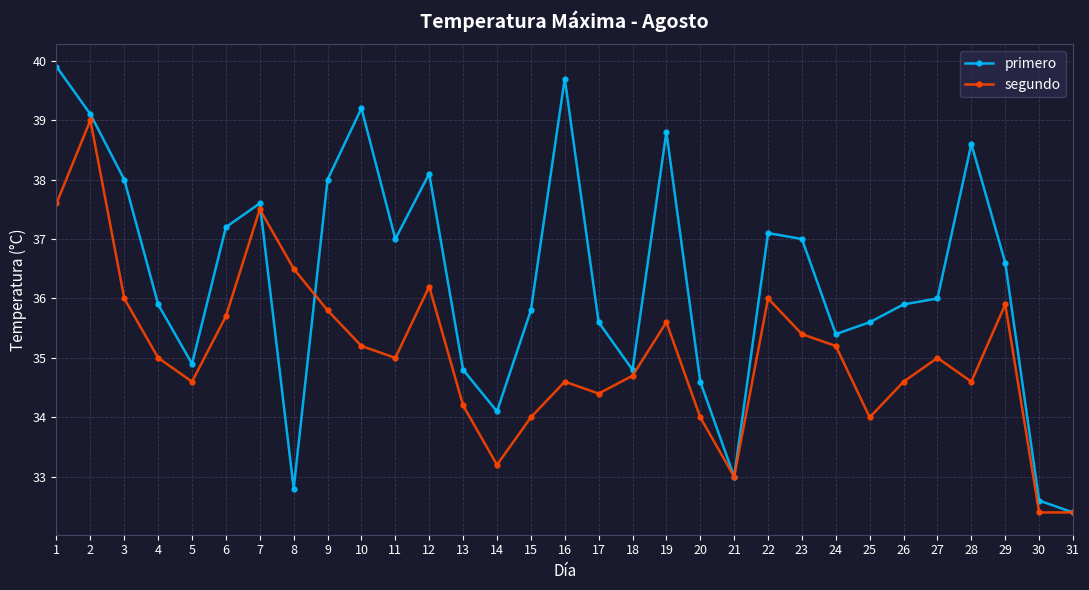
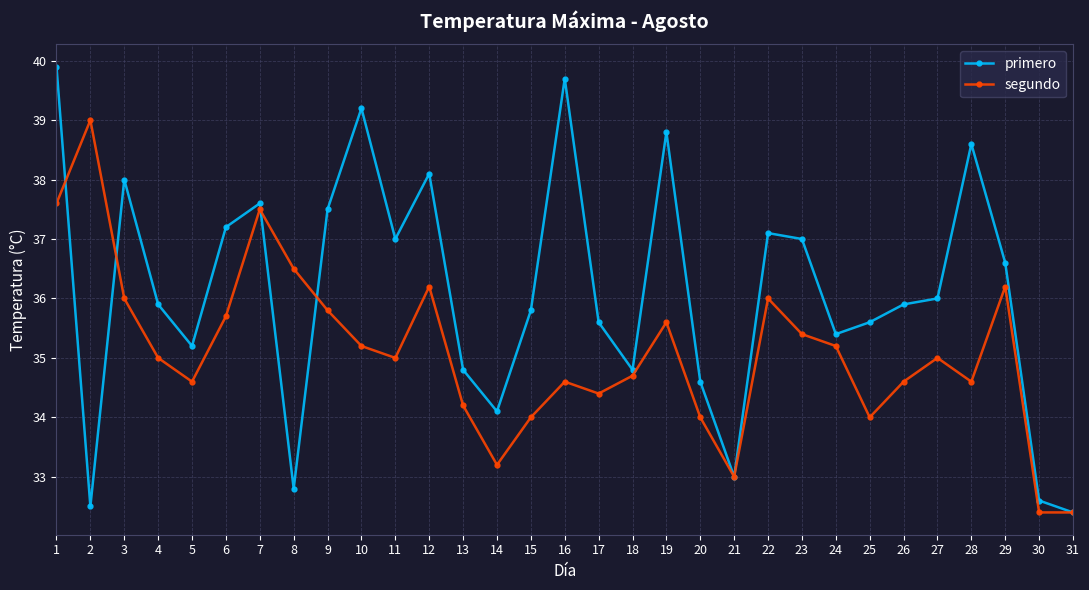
primero, 2: 39.1 -> 32.5
primero, 5: 34.9 -> 35.2
primero, 9: 38.0 -> 37.5
segundo, 29: 35.9 -> 36.2
